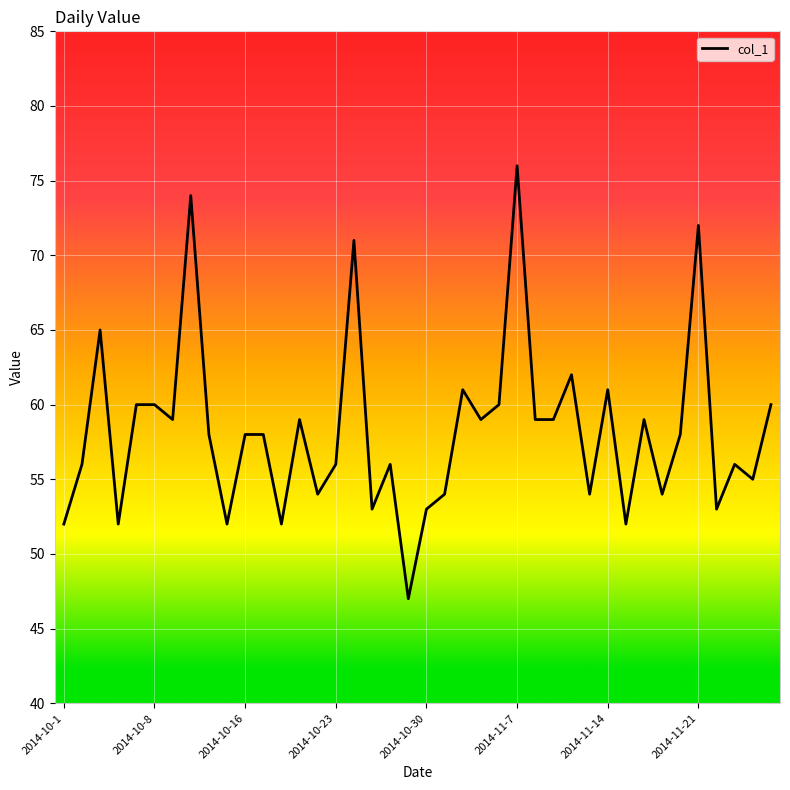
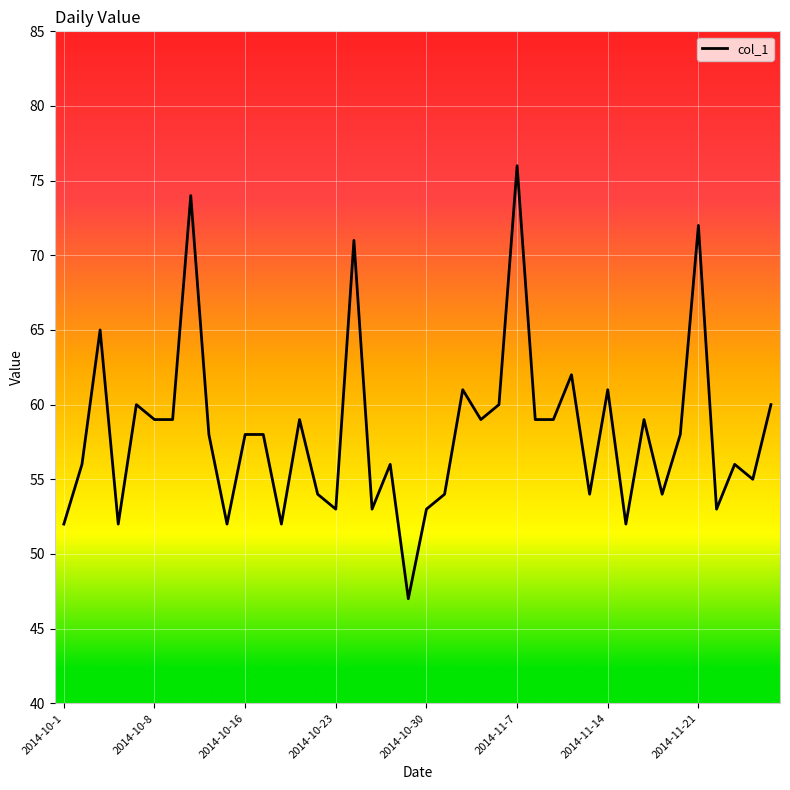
2014-10-8: 60 -> 59
2014-10-23: 56 -> 53
